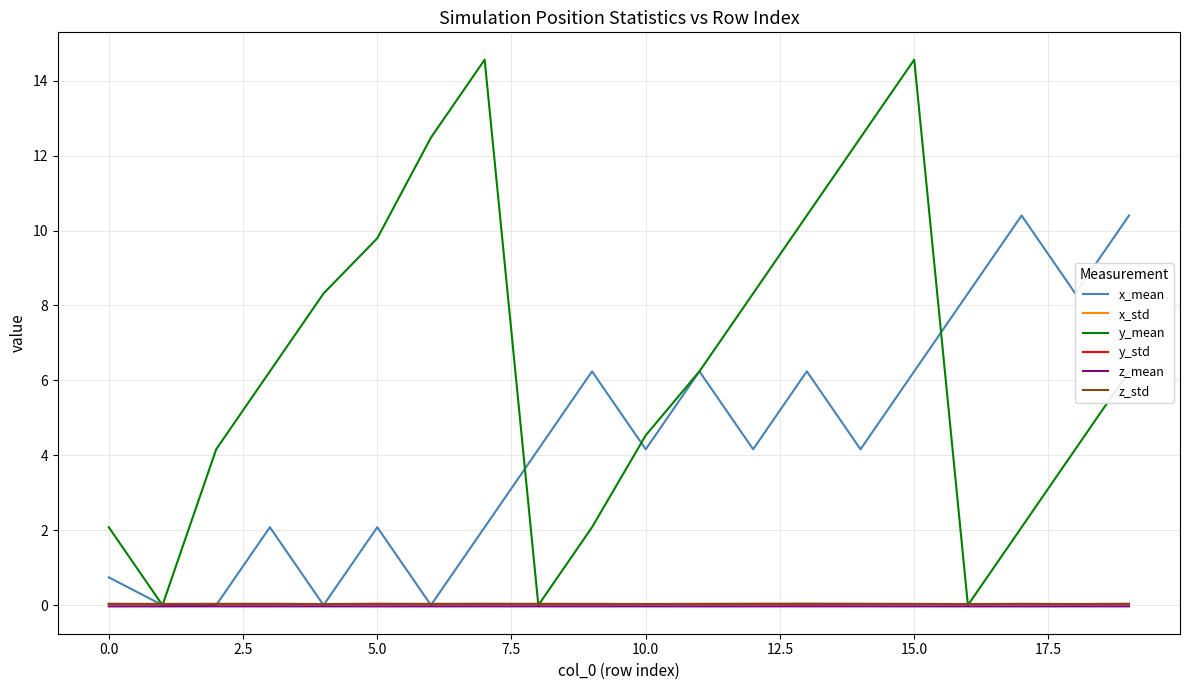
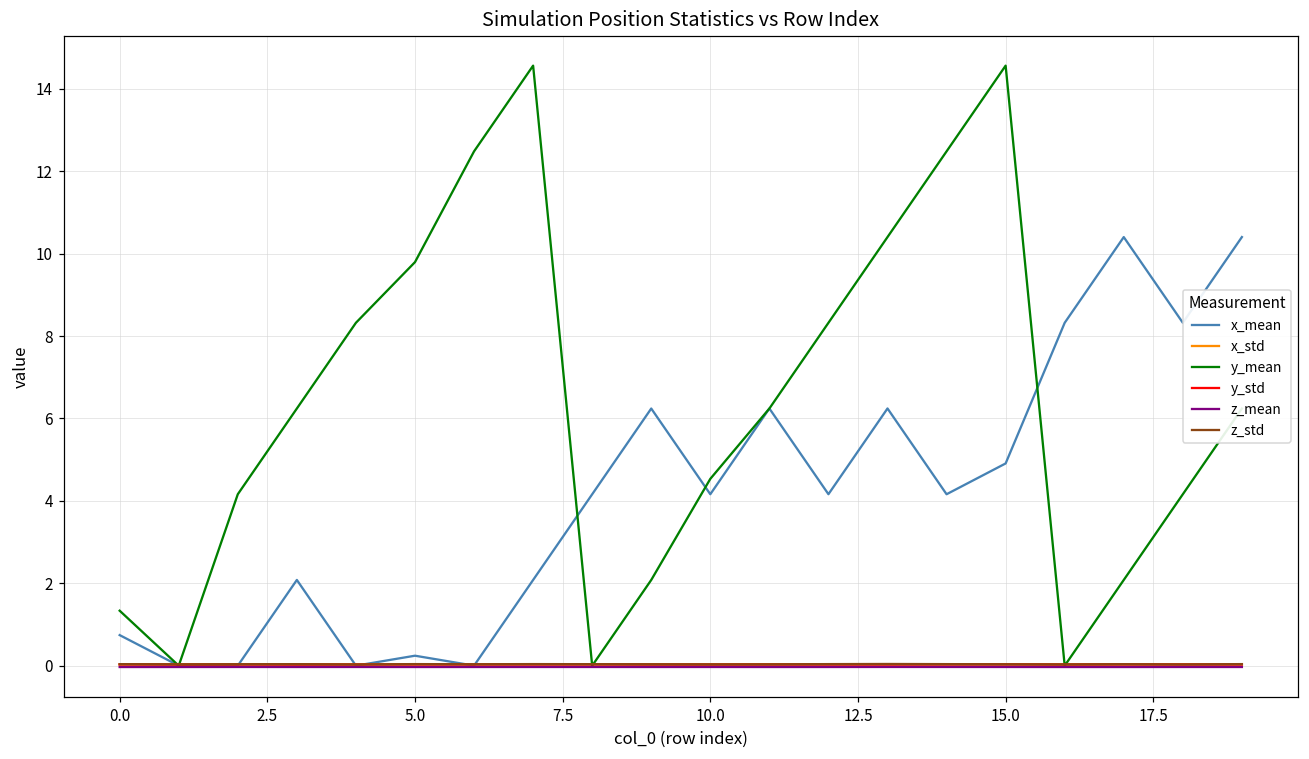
y_mean, 0.0: 2.1 -> 1.3
x_mean, 5.0: 2.1 -> 0.2
x_mean, 15.0: 6.2 -> 4.9
